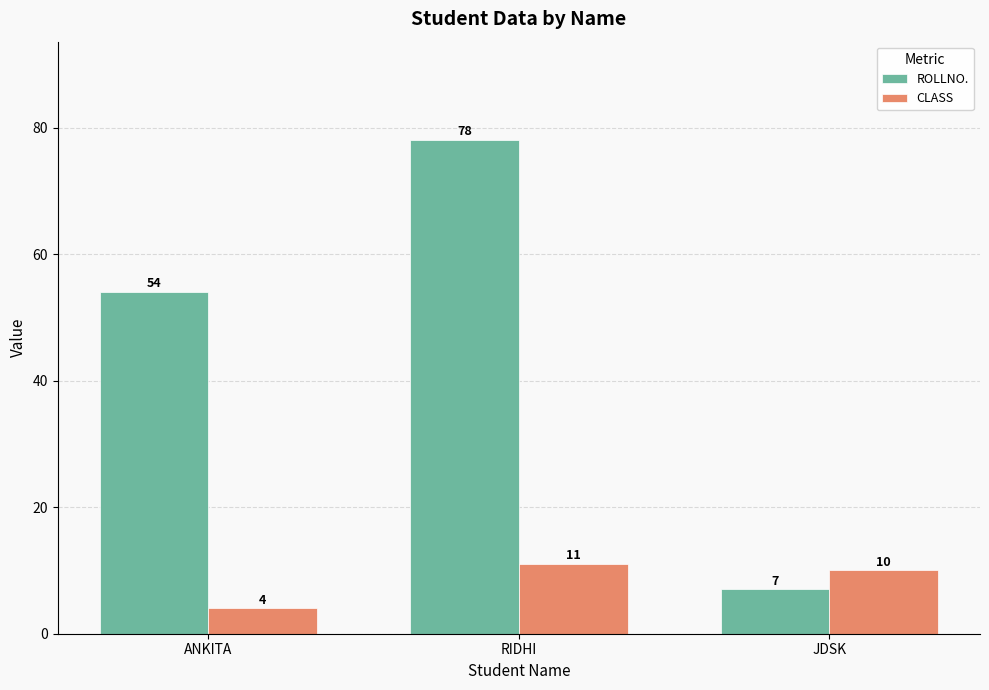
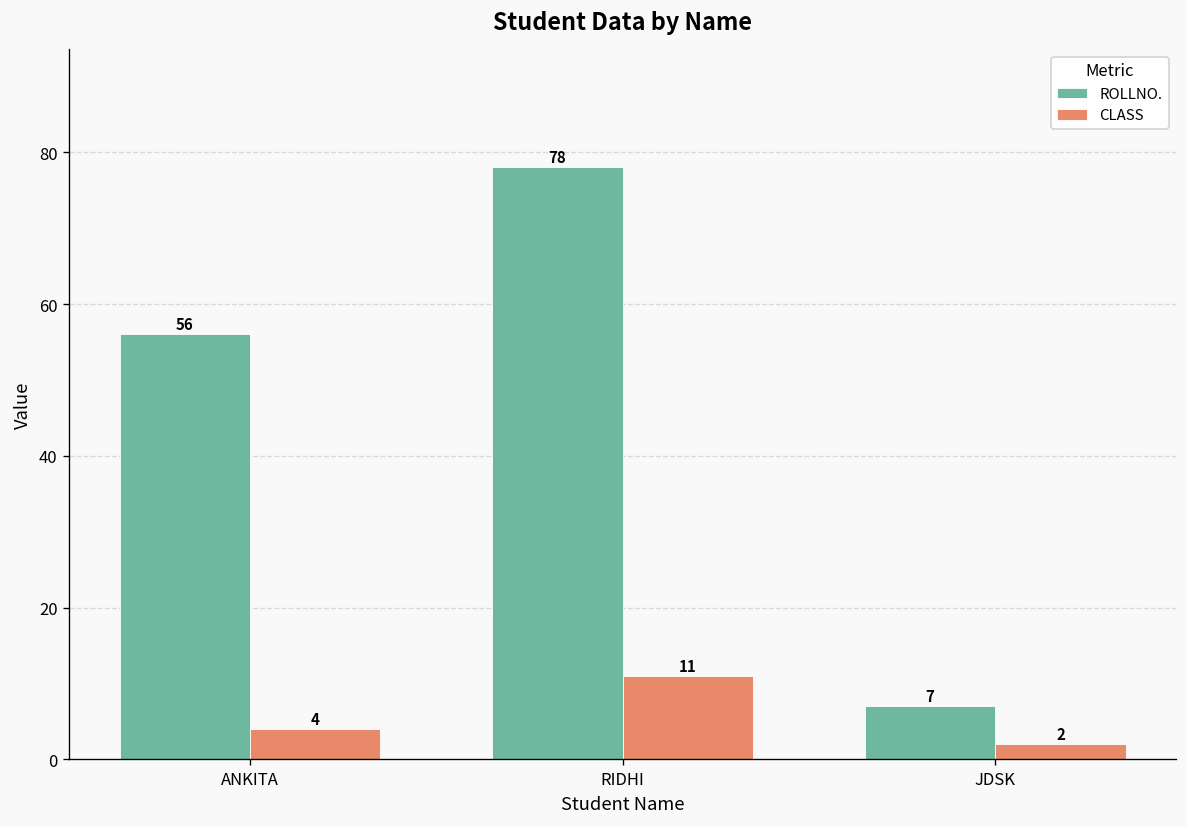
ROLLNO., ANKITA: 54 -> 56
CLASS, JDSK: 10 -> 2
